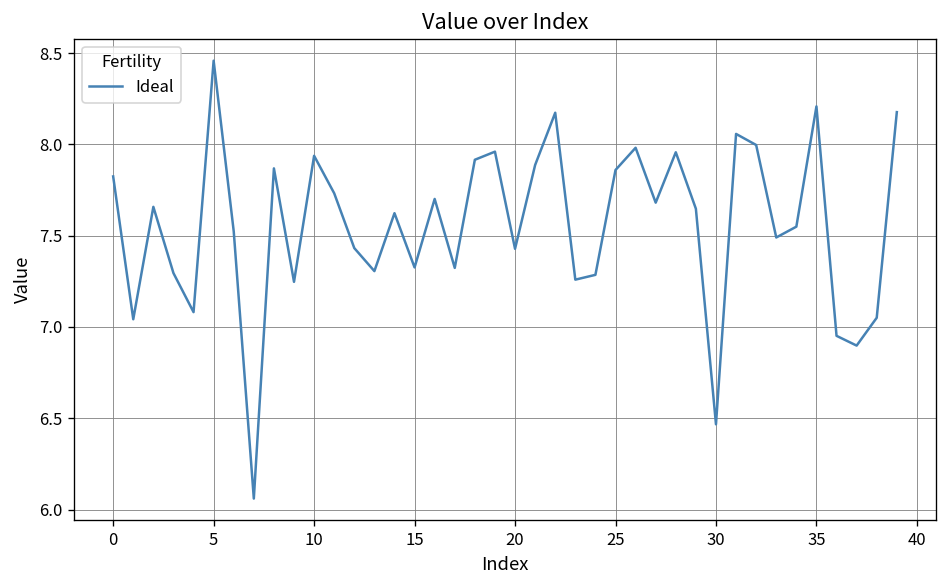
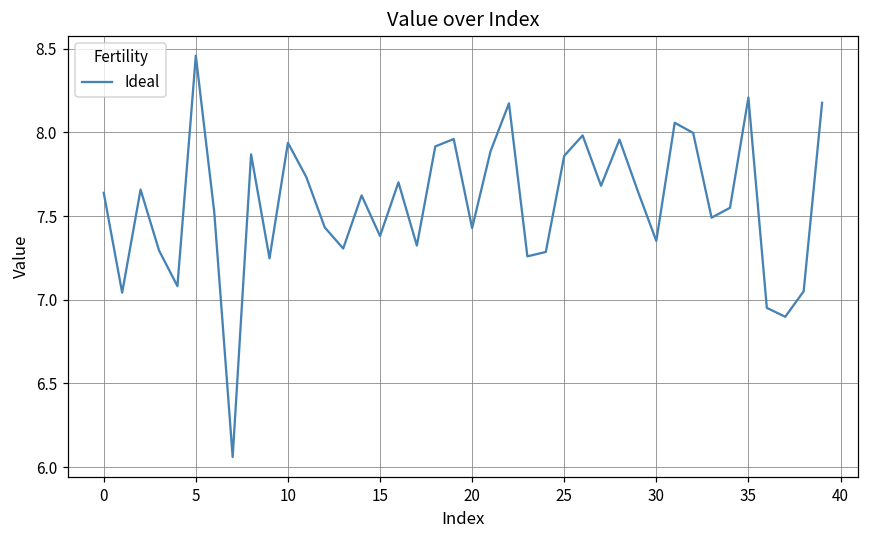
0: 7.82 -> 7.64
15: 7.33 -> 7.38
30: 6.47 -> 7.35
